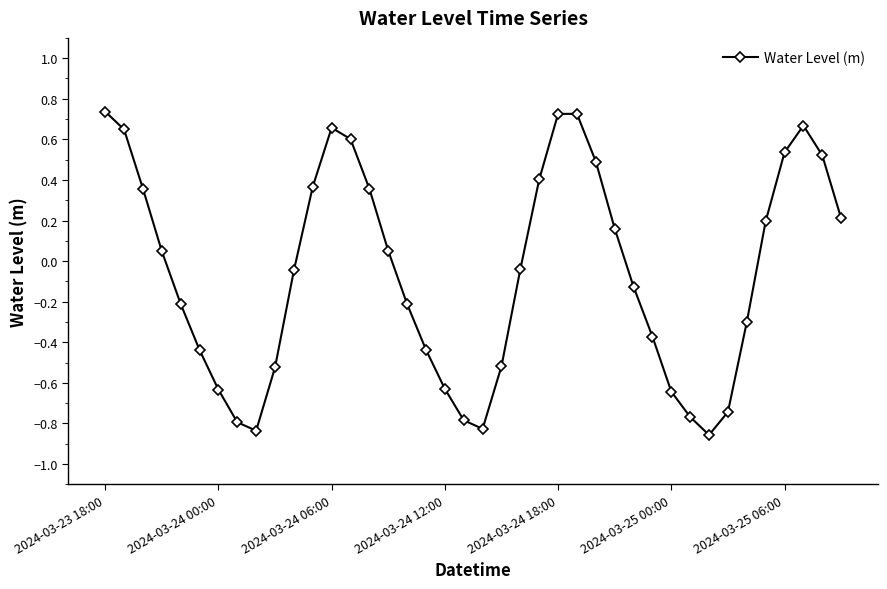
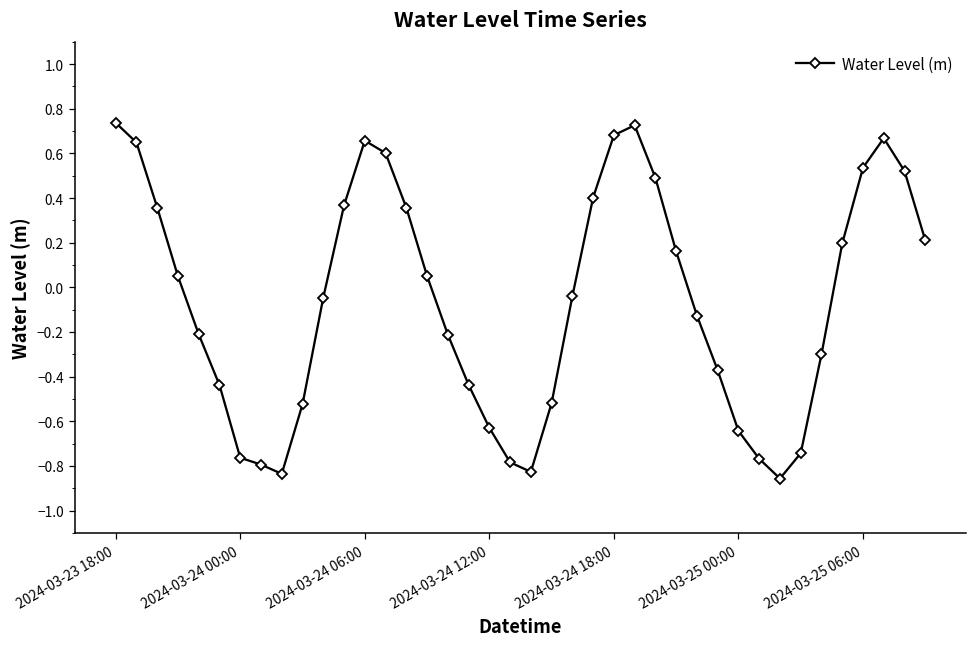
2024-03-24 00:00: -0.63 -> -0.76
2024-03-24 18:00: 0.73 -> 0.68
